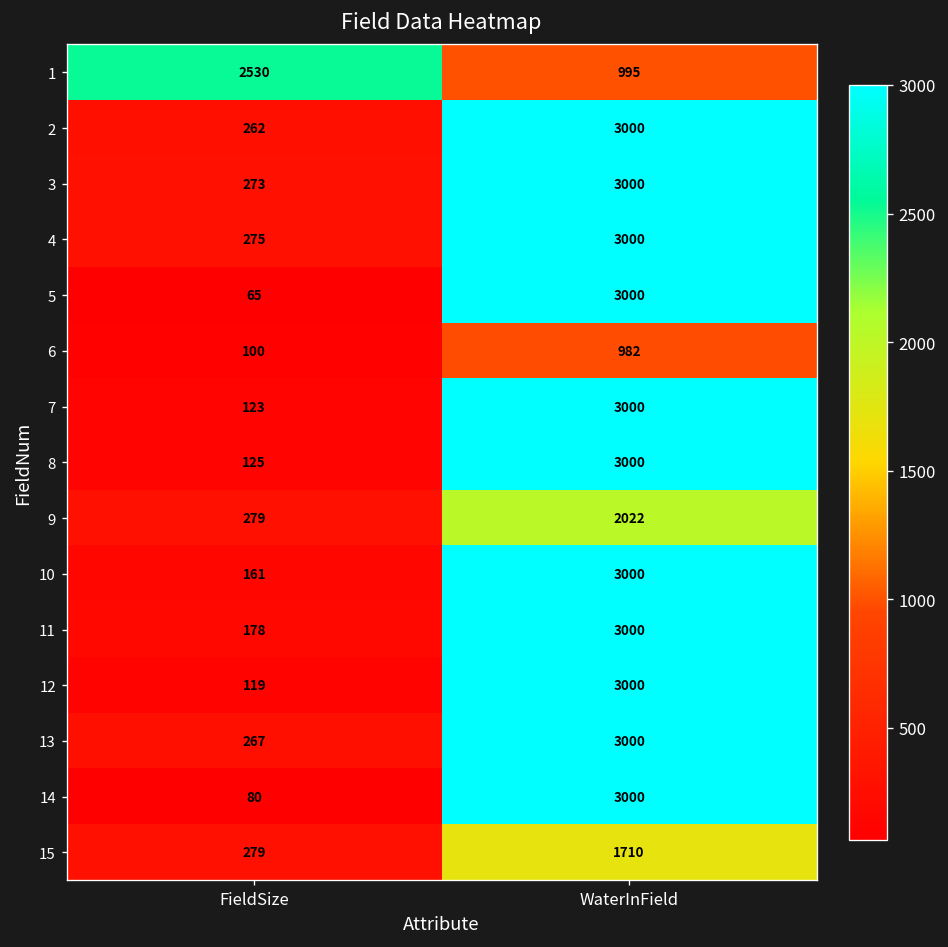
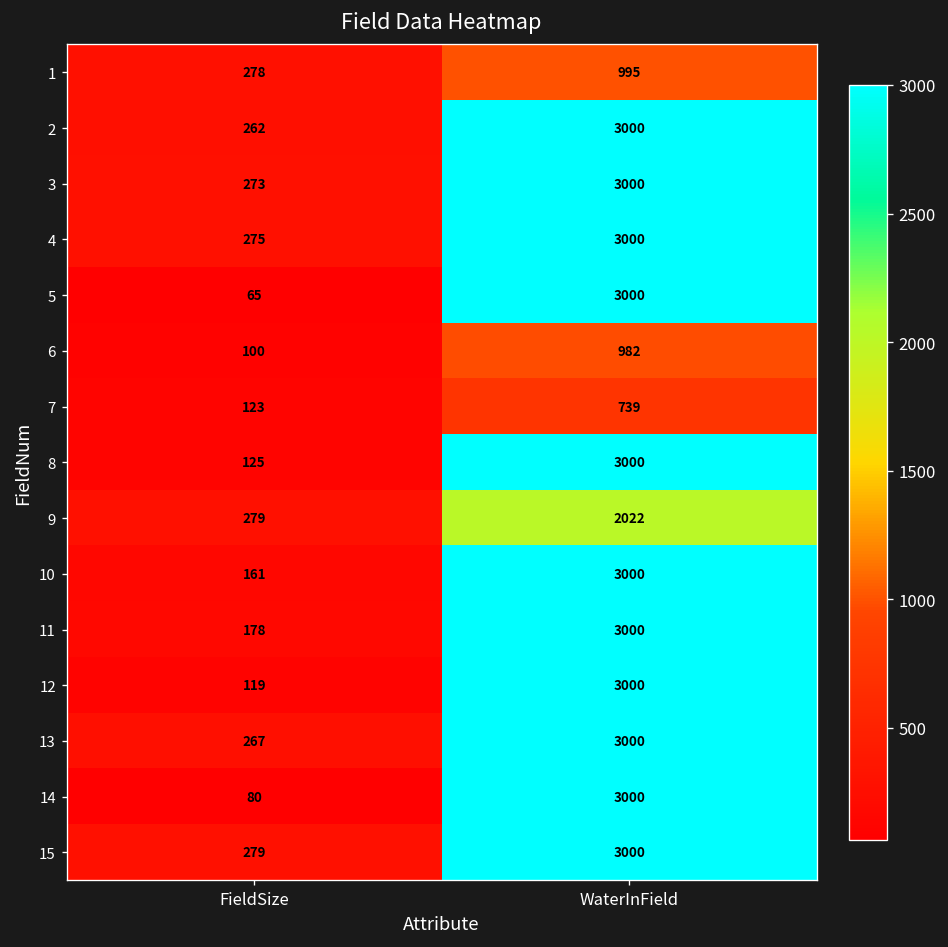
1, FieldSize: 2530 -> 278
7, WaterInField: 3000 -> 739
15, WaterInField: 1710 -> 3000
